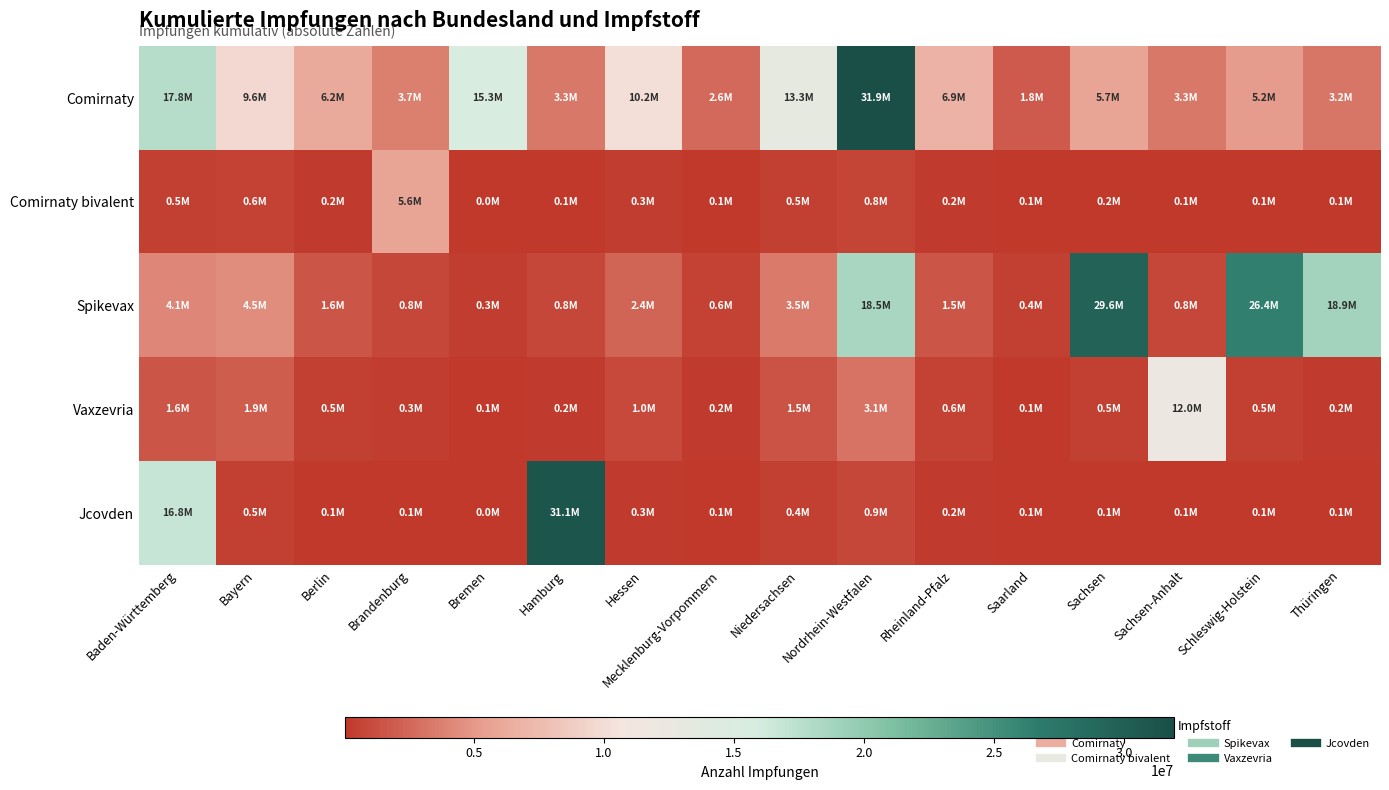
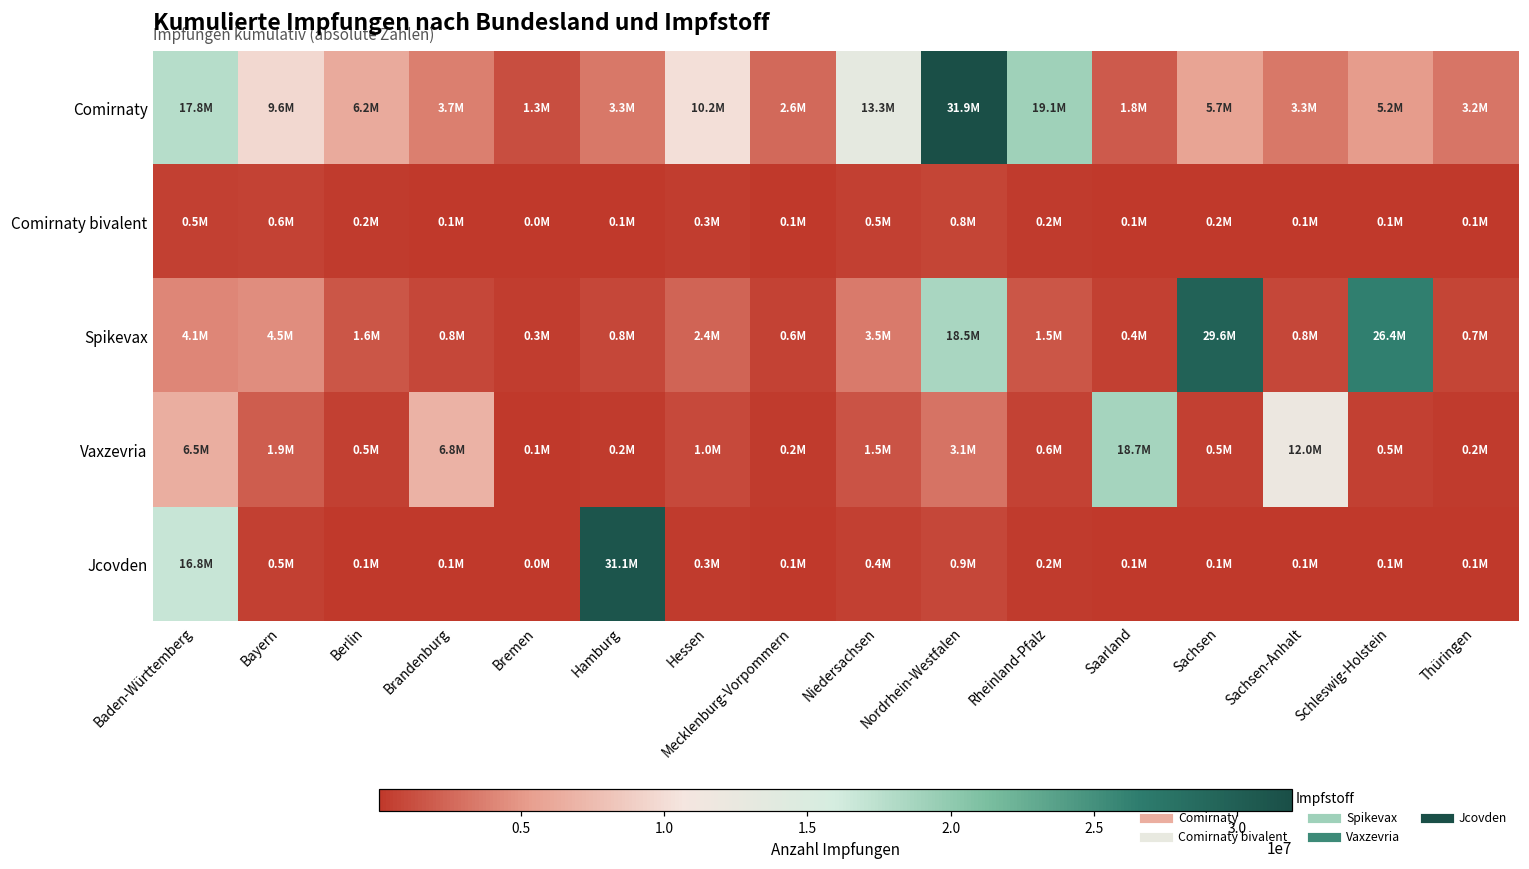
Comirnaty, Bremen: 15.3M -> 1.3M
Comirnaty, Rheinland-Pfalz: 6.9M -> 19.1M
Comirnaty bivalent, Brandenburg: 5.6M -> 0.1M
Spikevax, Thüringen: 18.9M -> 0.7M
Vaxzevria, Baden-Württemberg: 1.6M -> 6.5M
Vaxzevria, Brandenburg: 0.3M -> 6.8M
Vaxzevria, Saarland: 0.1M -> 18.7M
